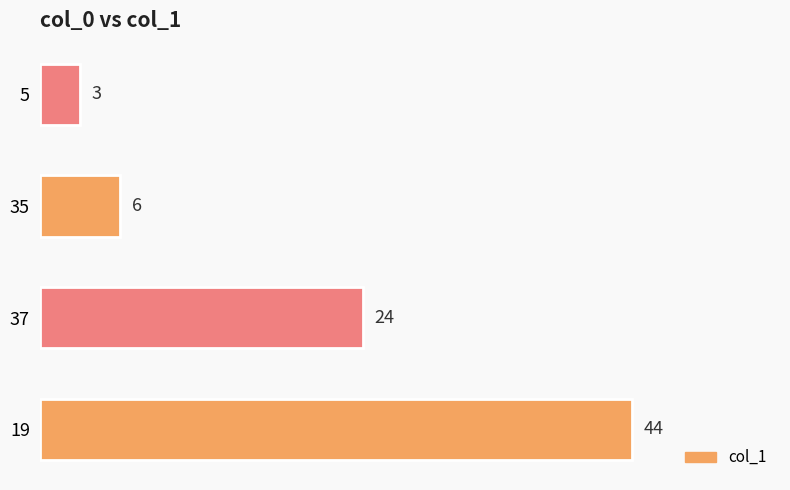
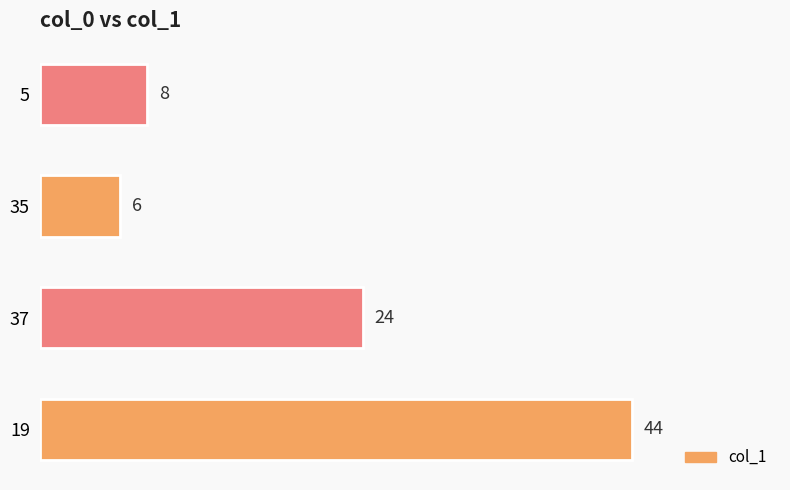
5: 3 -> 8
